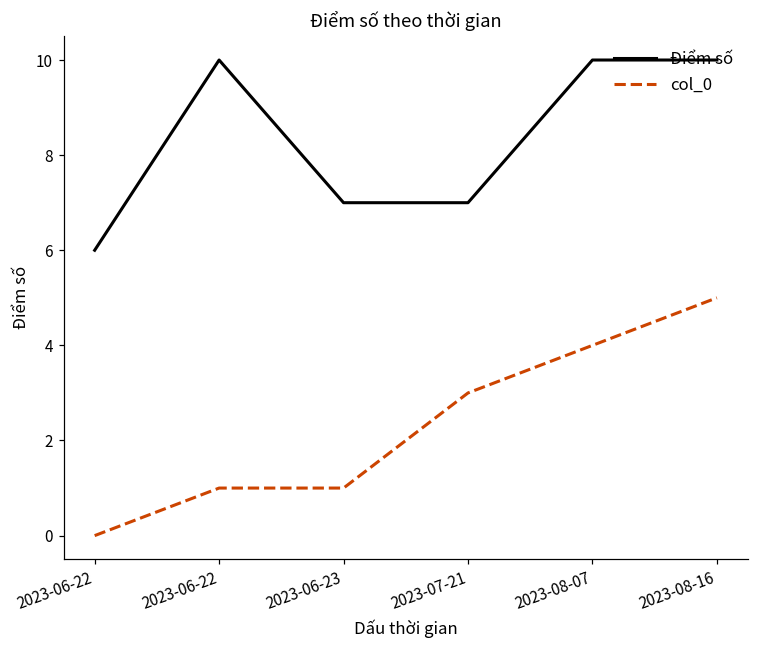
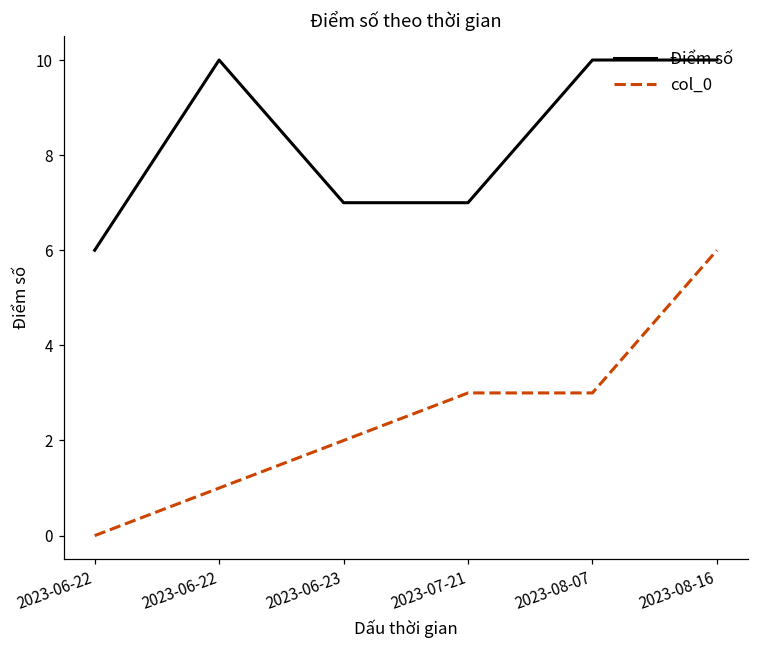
col_0, 2023-06-23: 1 -> 2
col_0, 2023-08-07: 4 -> 3
col_0, 2023-08-16: 5 -> 6
